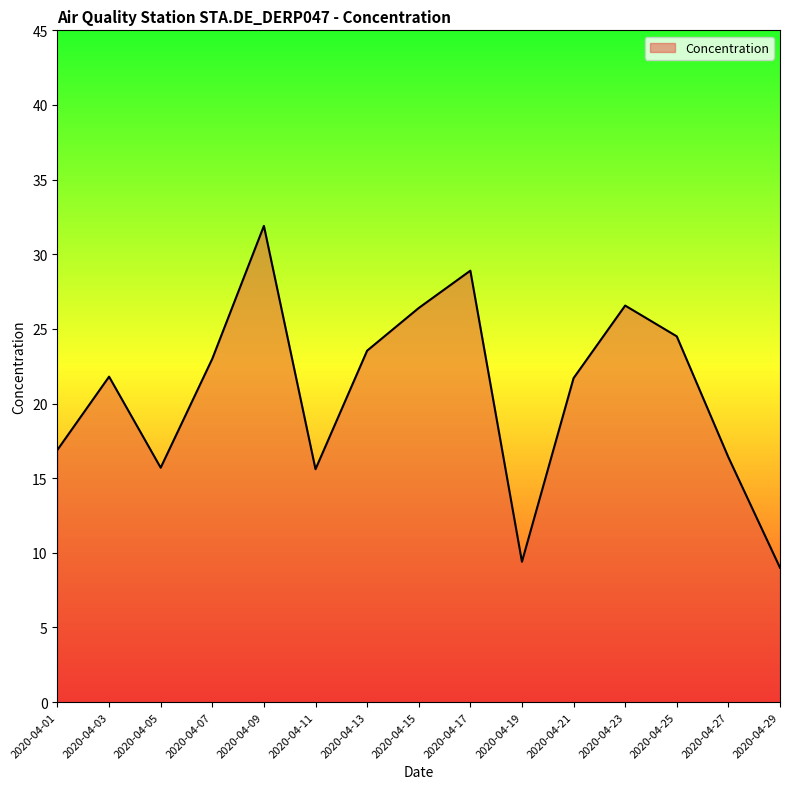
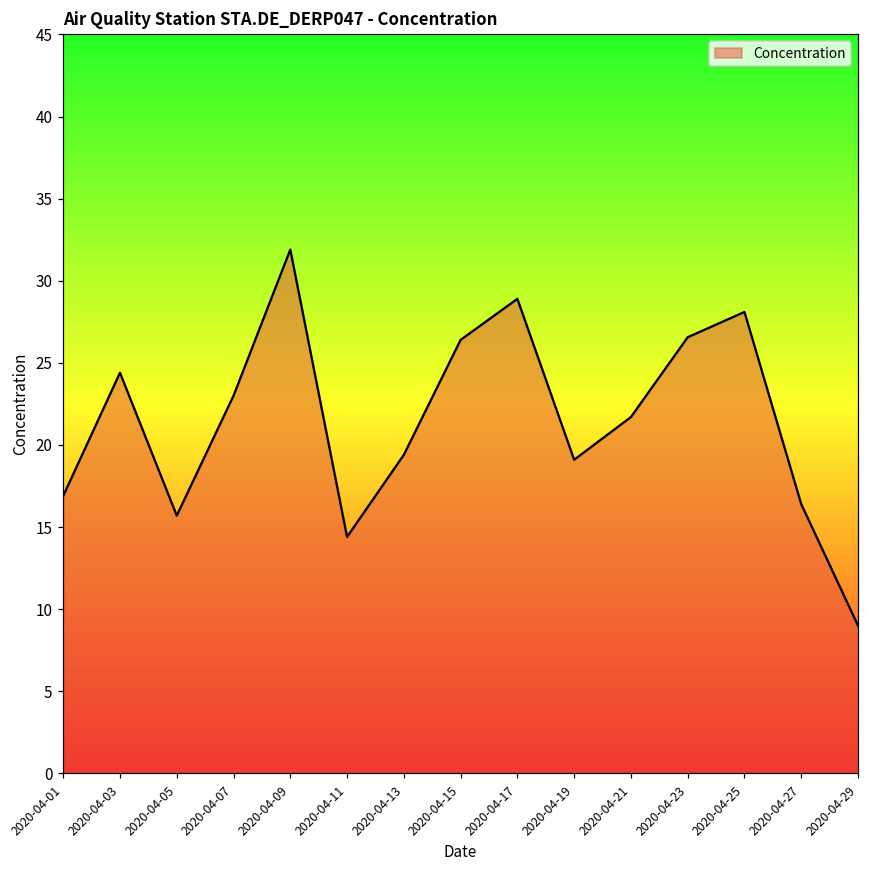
2020-04-03: 21.8 -> 24.4
2020-04-11: 15.6 -> 14.4
2020-04-13: 23.5 -> 19.4
2020-04-19: 9.4 -> 19.1
2020-04-25: 24.5 -> 28.1
